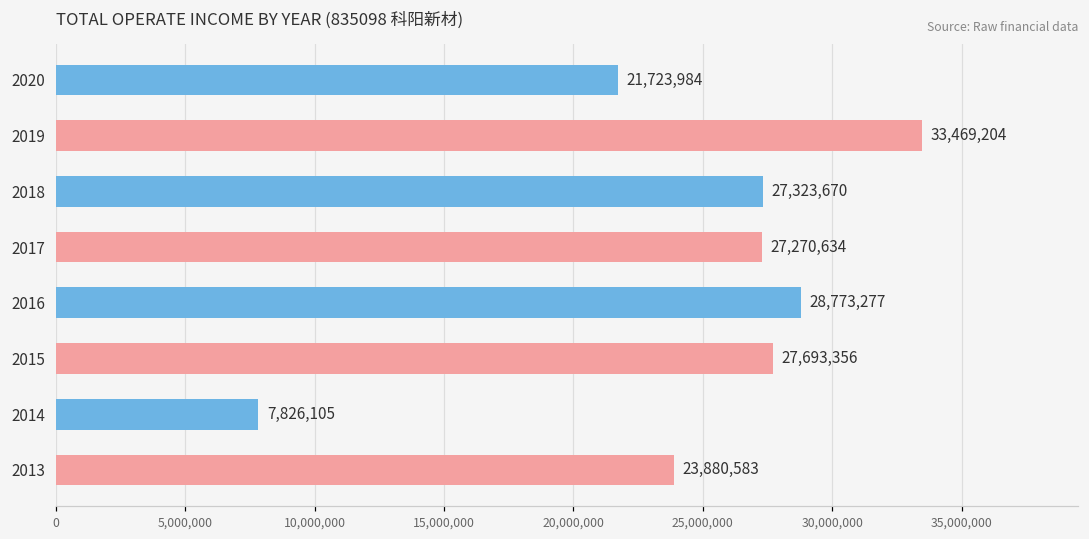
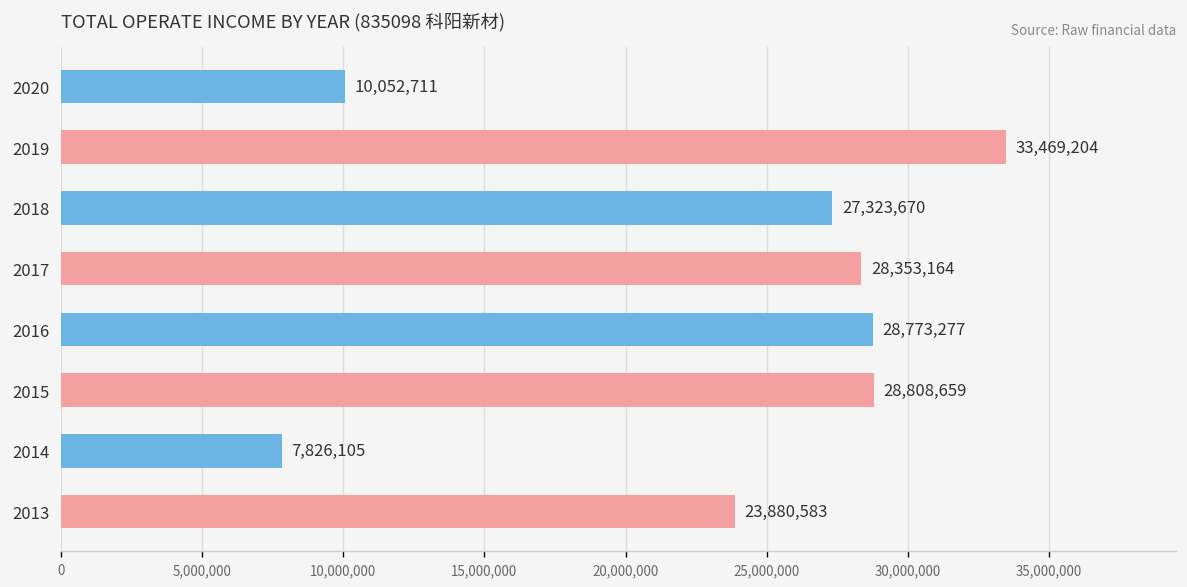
2020: 21,723,984 -> 10,052,711
2017: 27,270,634 -> 28,353,164
2015: 27,693,356 -> 28,808,659
